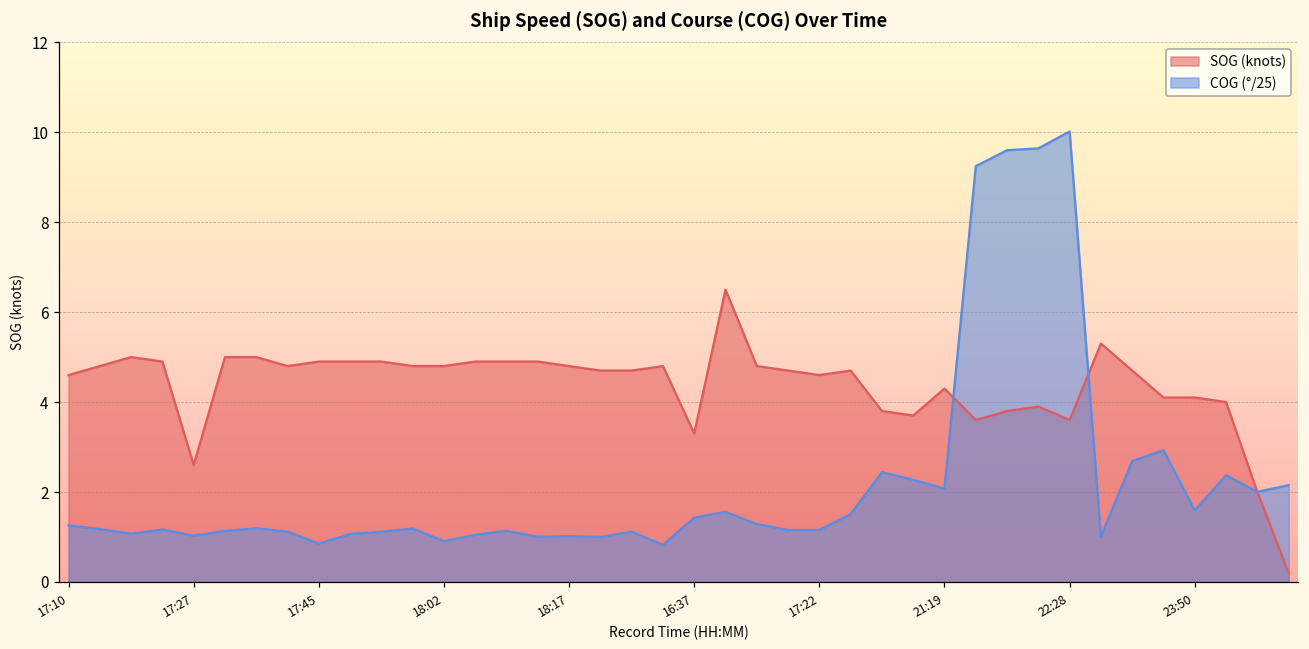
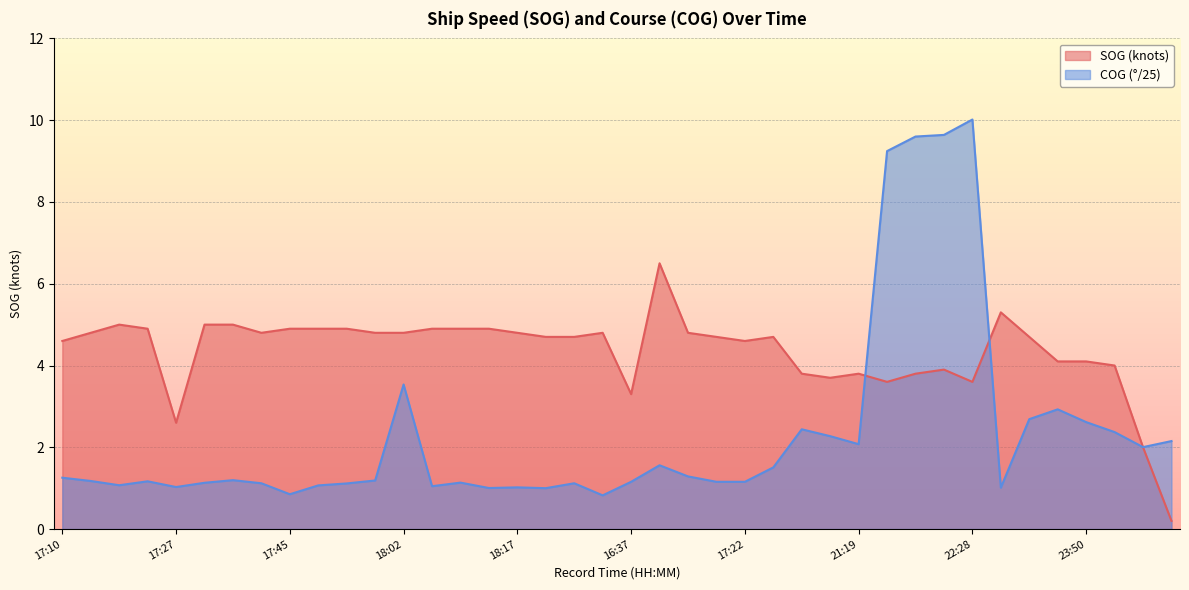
COG (°/25), 18:02: 0.9 -> 3.5
COG (°/25), 16:37: 1.4 -> 1.2
SOG (knots), 21:19: 4.3 -> 3.8
COG (°/25), 23:50: 1.6 -> 2.6
